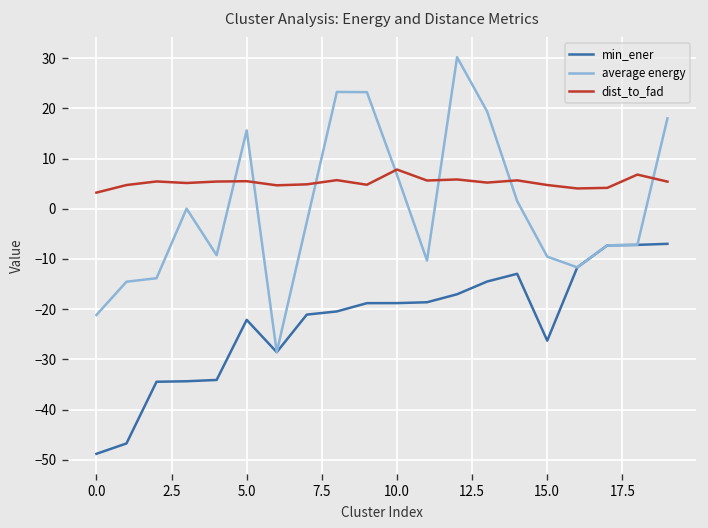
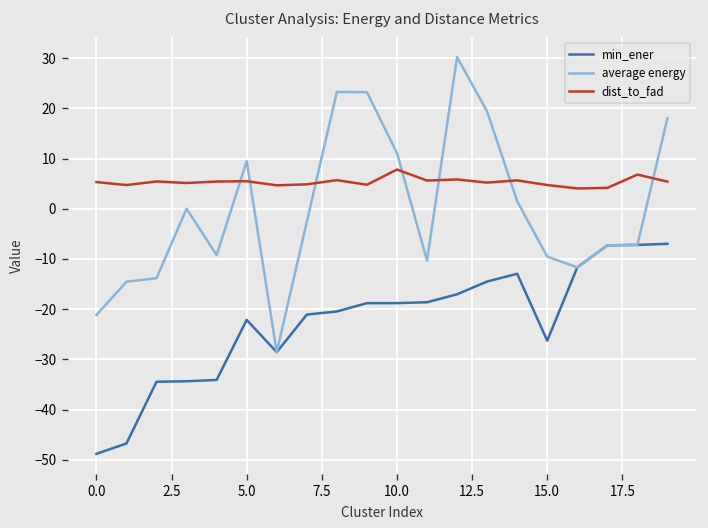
dist_to_fad, 0.0: 3 -> 5
average energy, 5.0: 16 -> 9
average energy, 10.0: 7 -> 11
